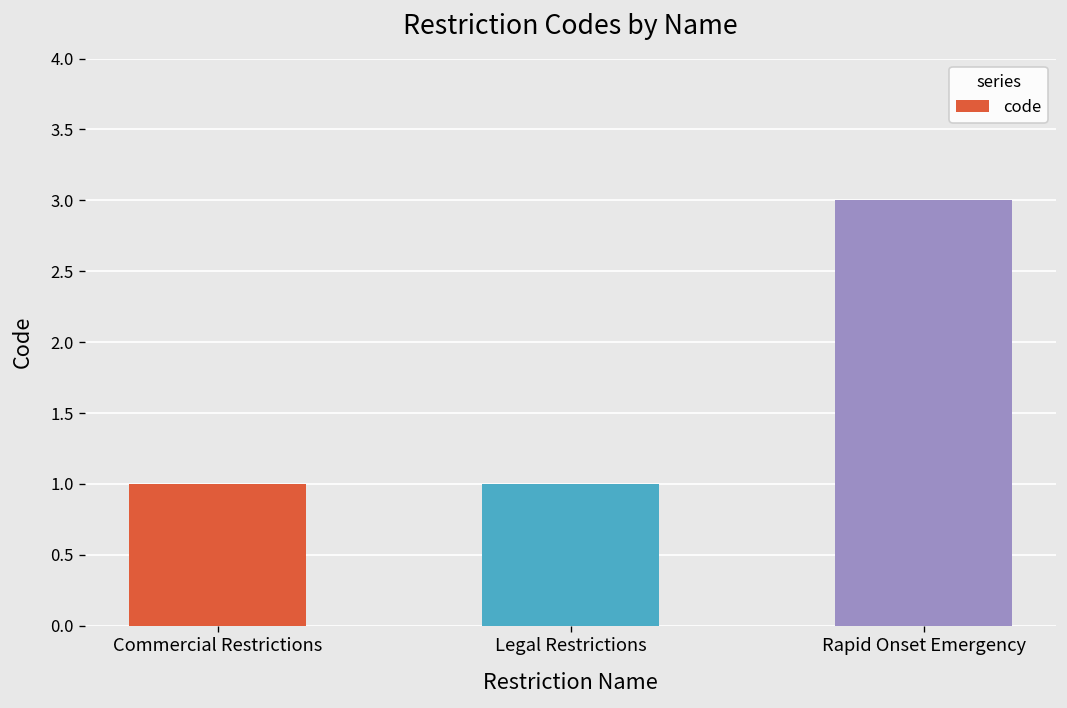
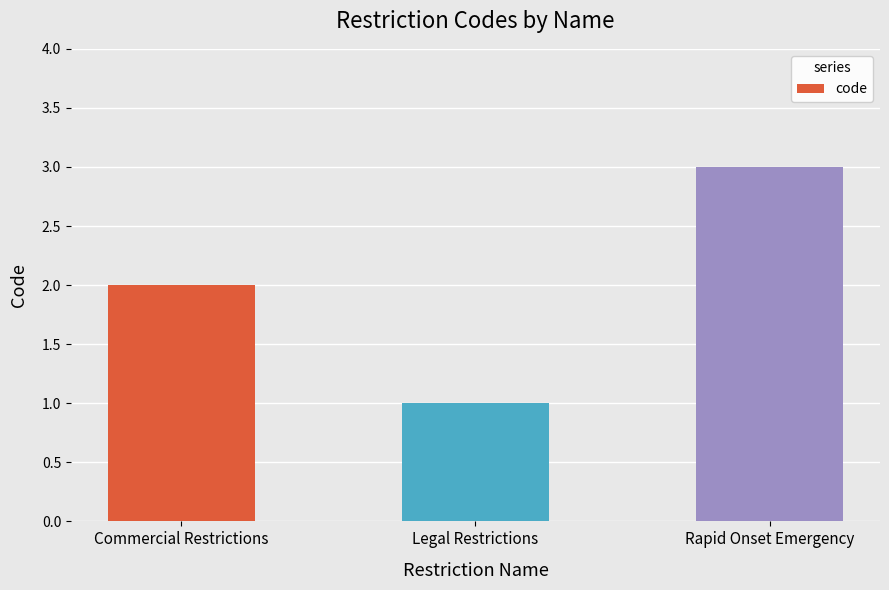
Commercial Restrictions: 1 -> 2
